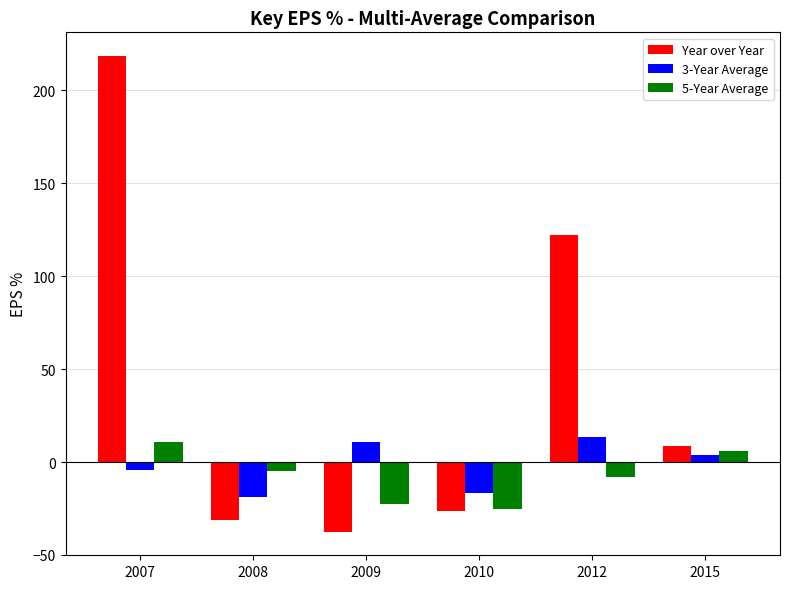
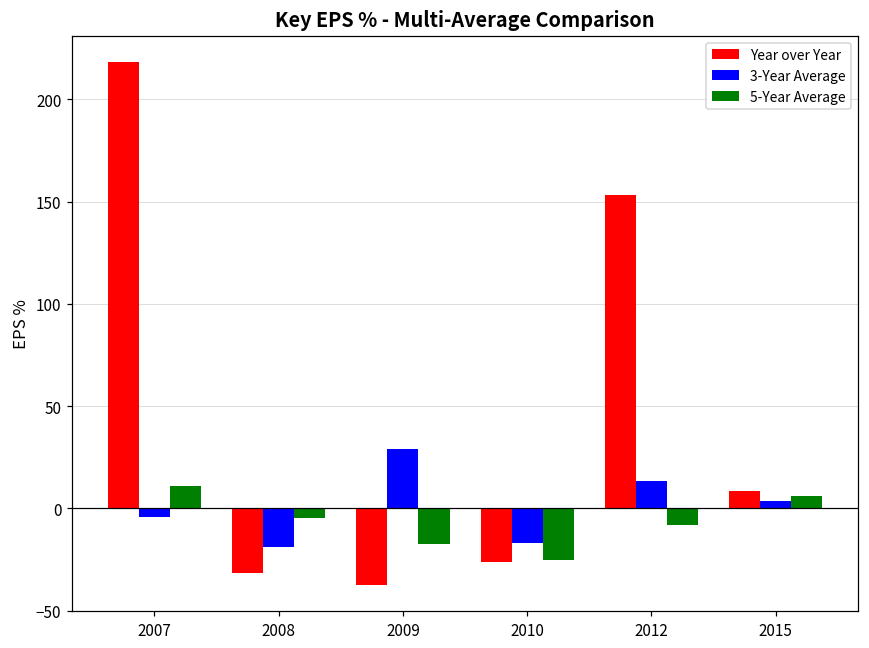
3-Year Average, 2009: 11 -> 29
5-Year Average, 2009: -23 -> -18
Year over Year, 2012: 122 -> 153
